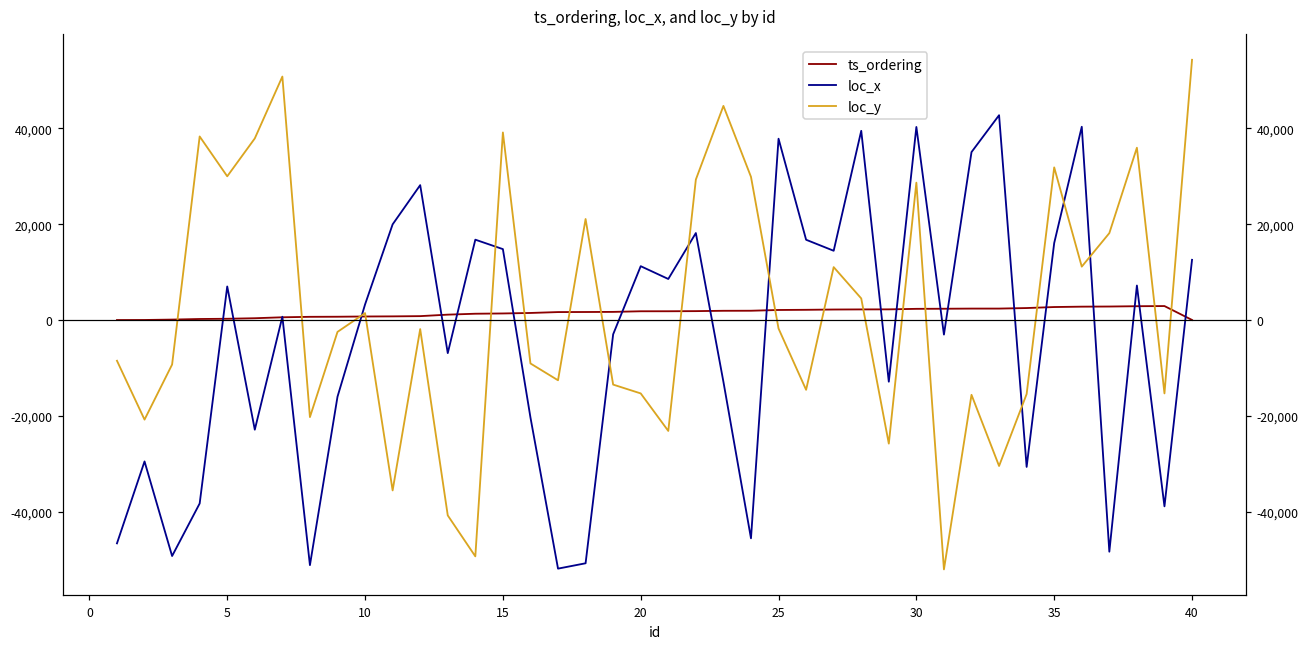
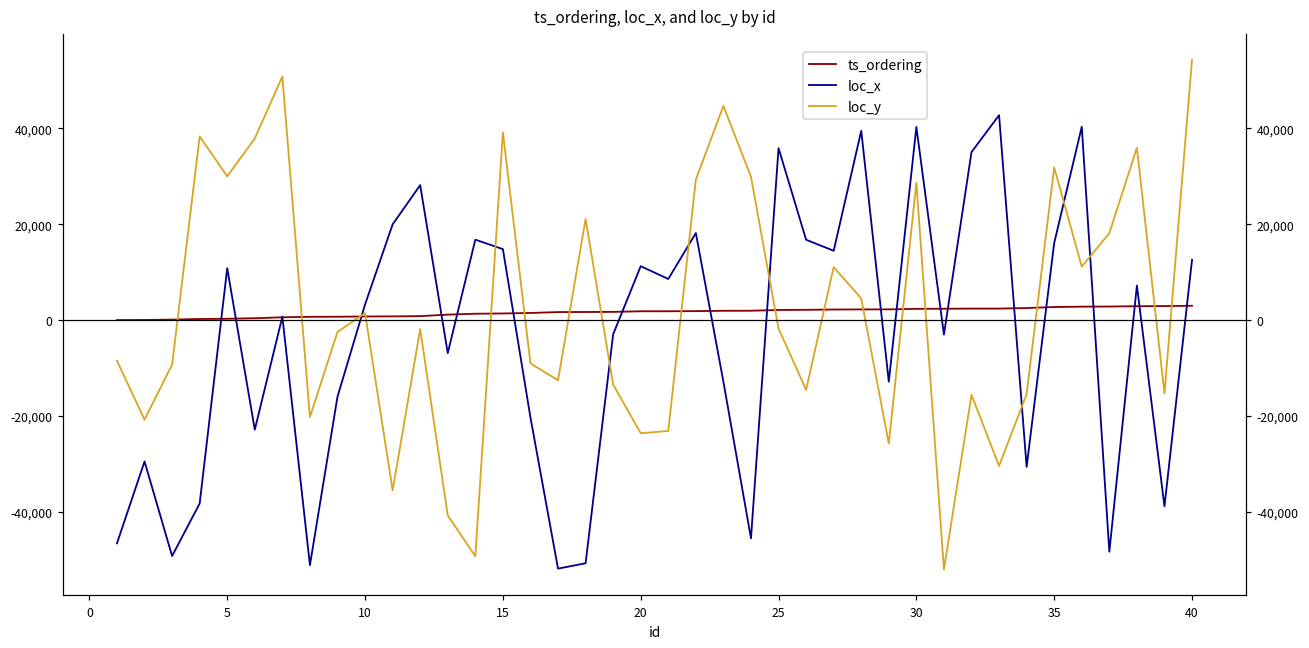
loc_x, 5: 7,000 -> 11,000
loc_y, 20: -15,000 -> -24,000
loc_x, 25: 38,000 -> 36,000
ts_ordering, 40: 0 -> 3,000
